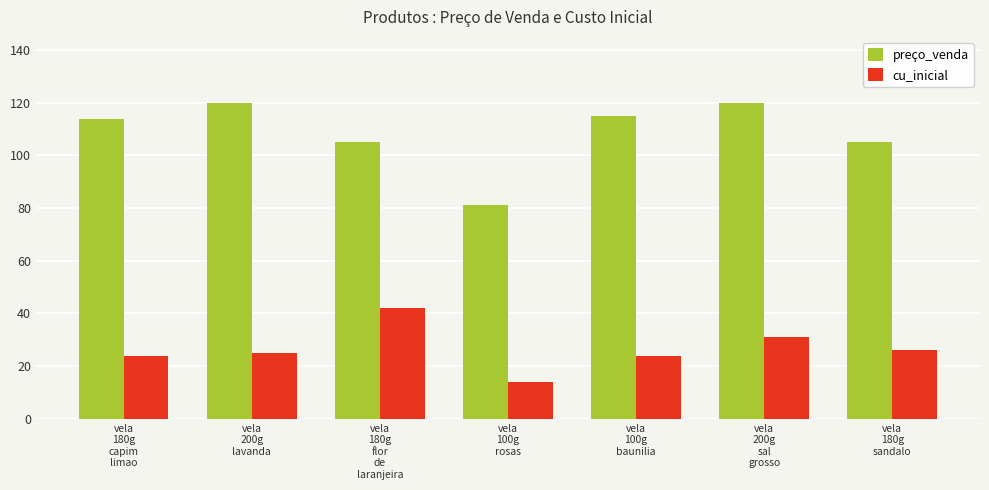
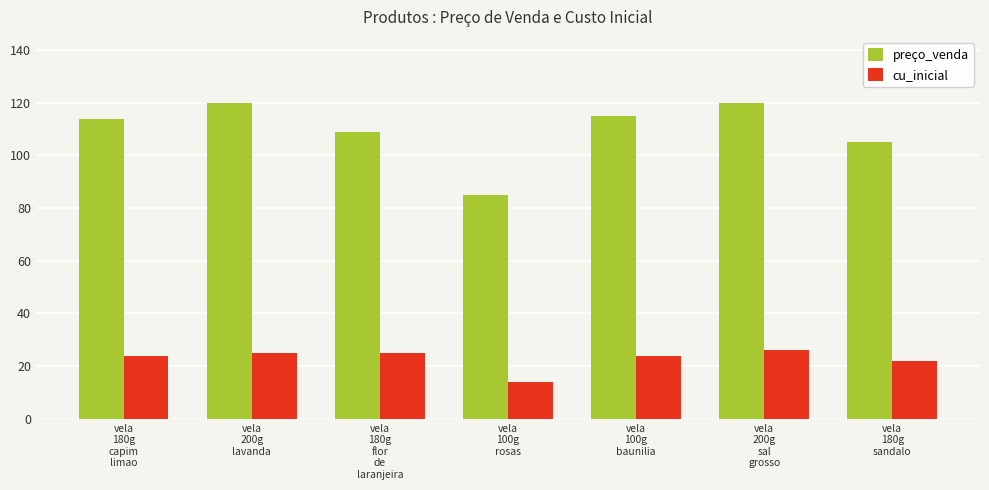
preço_venda, vela 180g flor de laranjeira: 105 -> 109
cu_inicial, vela 180g flor de laranjeira: 42 -> 25
preço_venda, vela 100g rosas: 81 -> 85
cu_inicial, vela 200g sal grosso: 31 -> 26
cu_inicial, vela 180g sandalo: 26 -> 22
